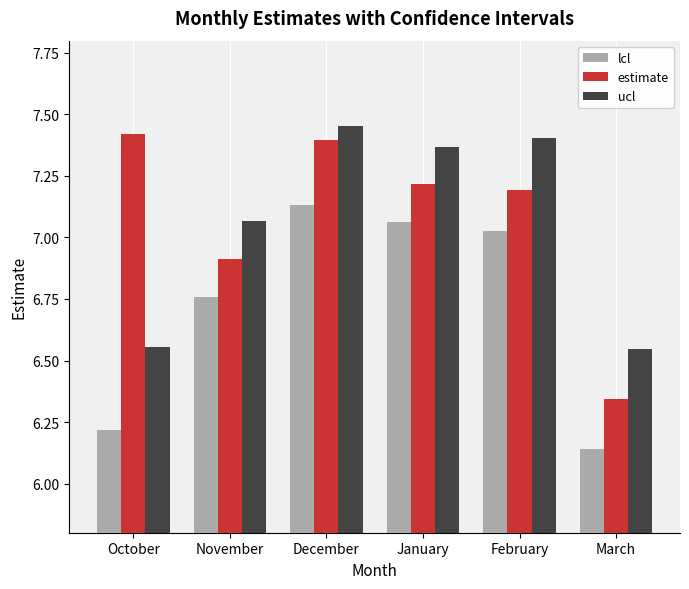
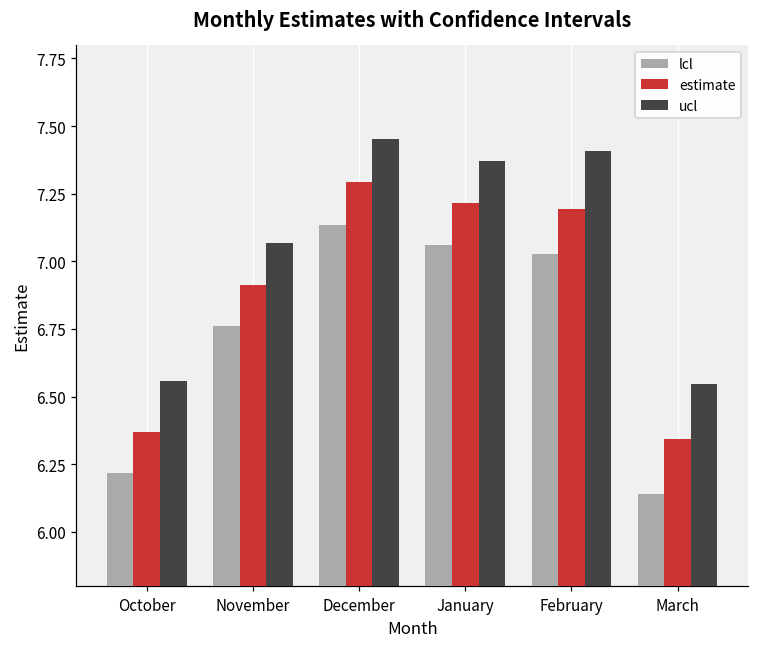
estimate, October: 7.42 -> 6.37
estimate, December: 7.40 -> 7.29
